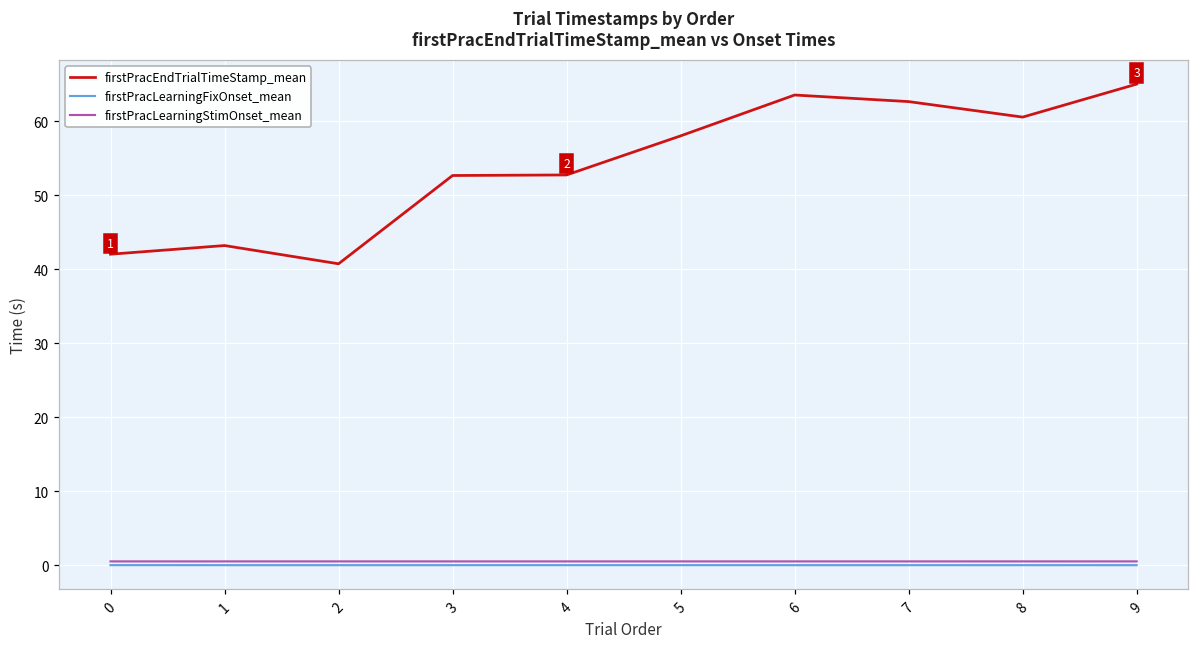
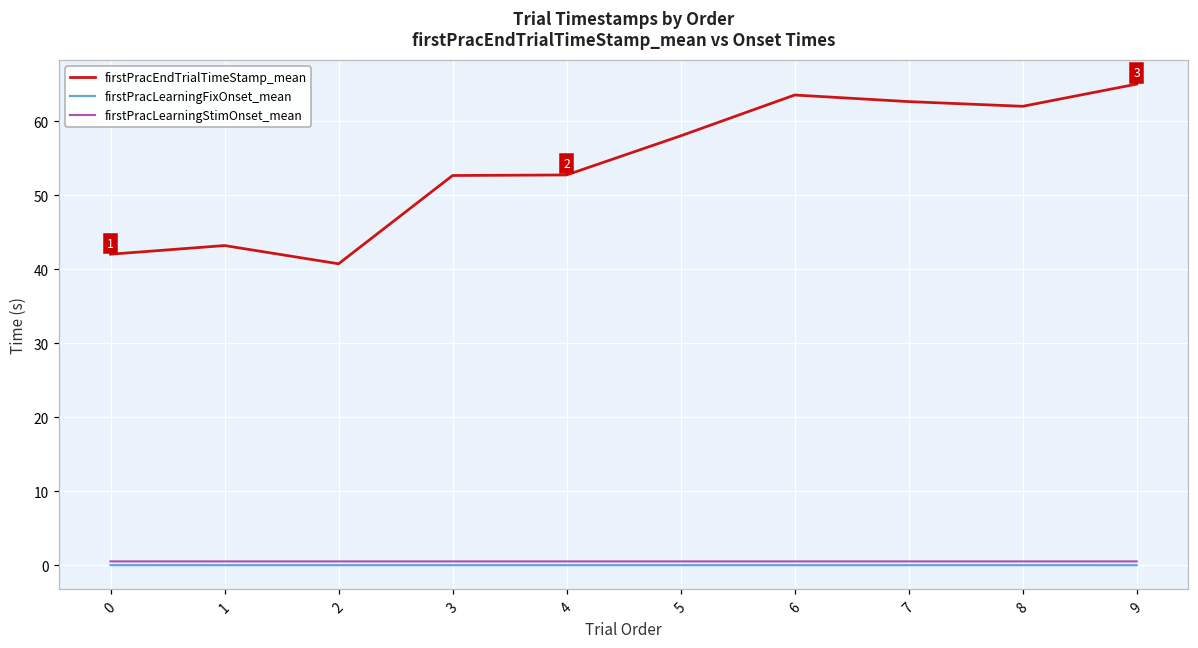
firstPracEndTrialTimeStamp_mean, 8: 61 -> 62
